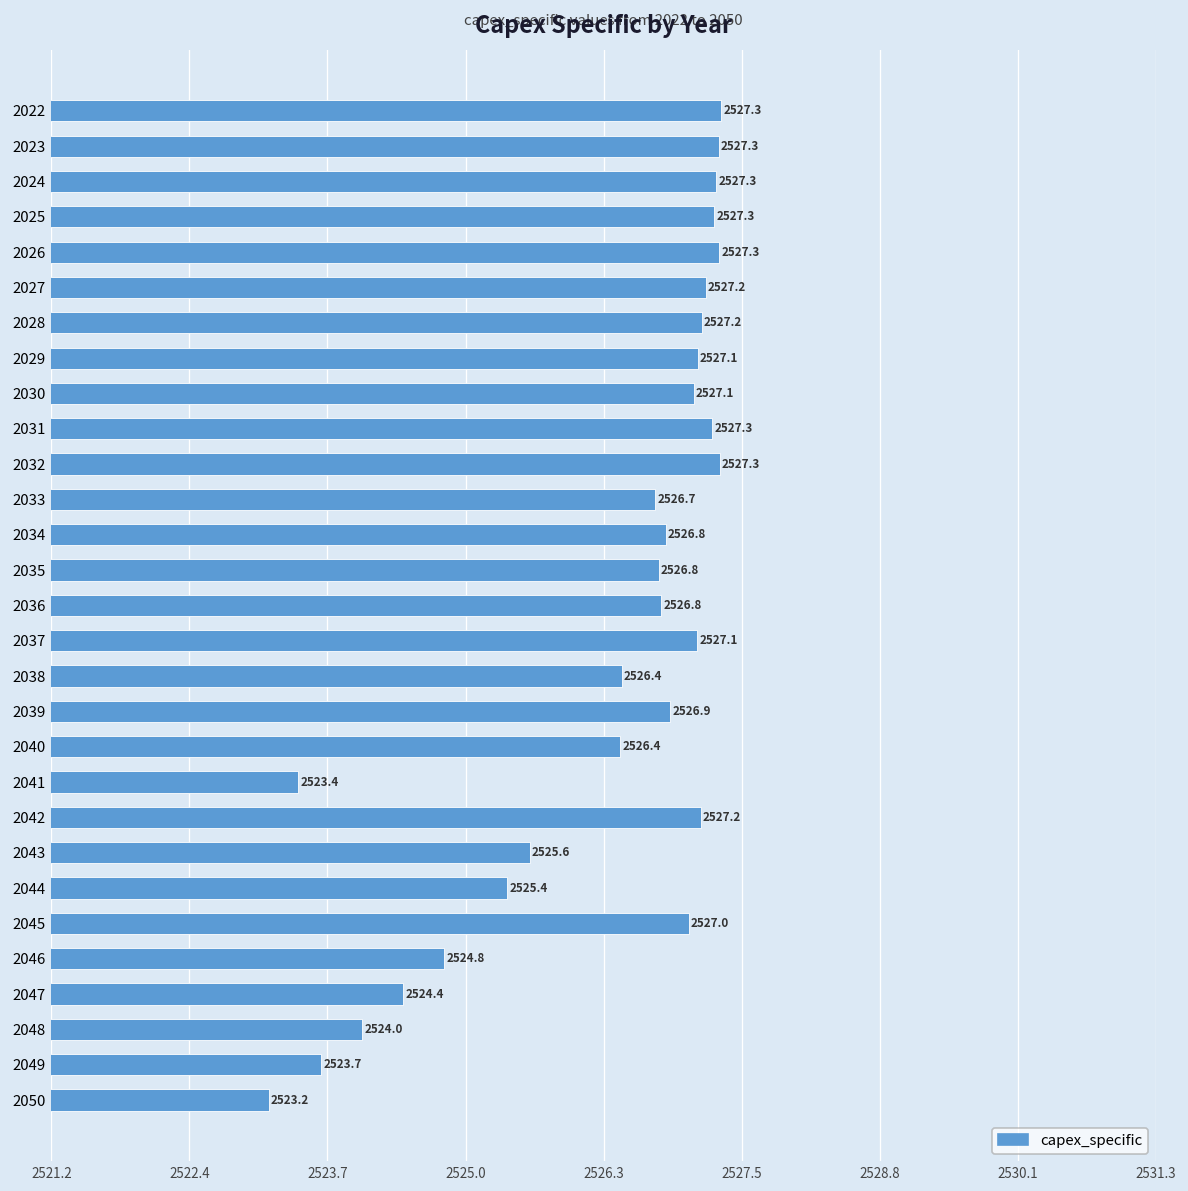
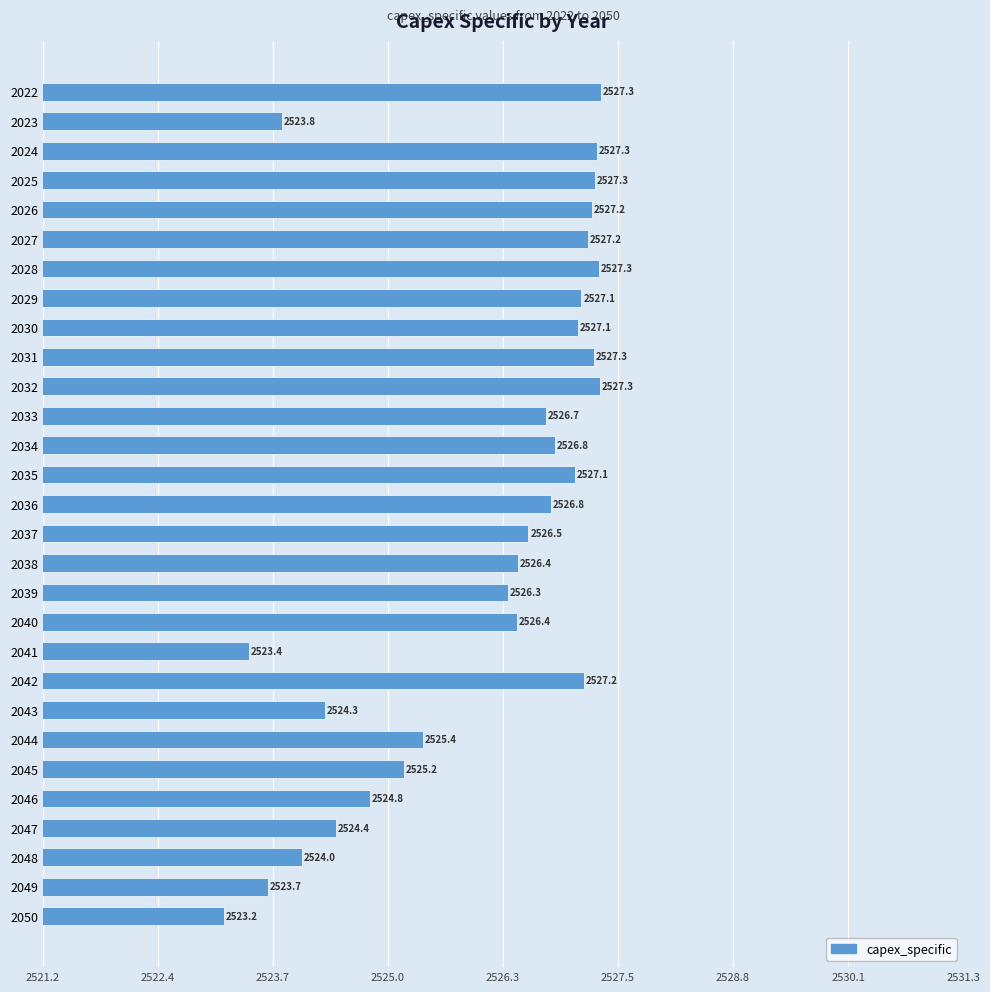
2023: 2527.3 -> 2523.8
2026: 2527.3 -> 2527.2
2028: 2527.2 -> 2527.3
2035: 2526.8 -> 2527.1
2037: 2527.1 -> 2526.5
2039: 2526.9 -> 2526.3
2043: 2525.6 -> 2524.3
2045: 2527.0 -> 2525.2
